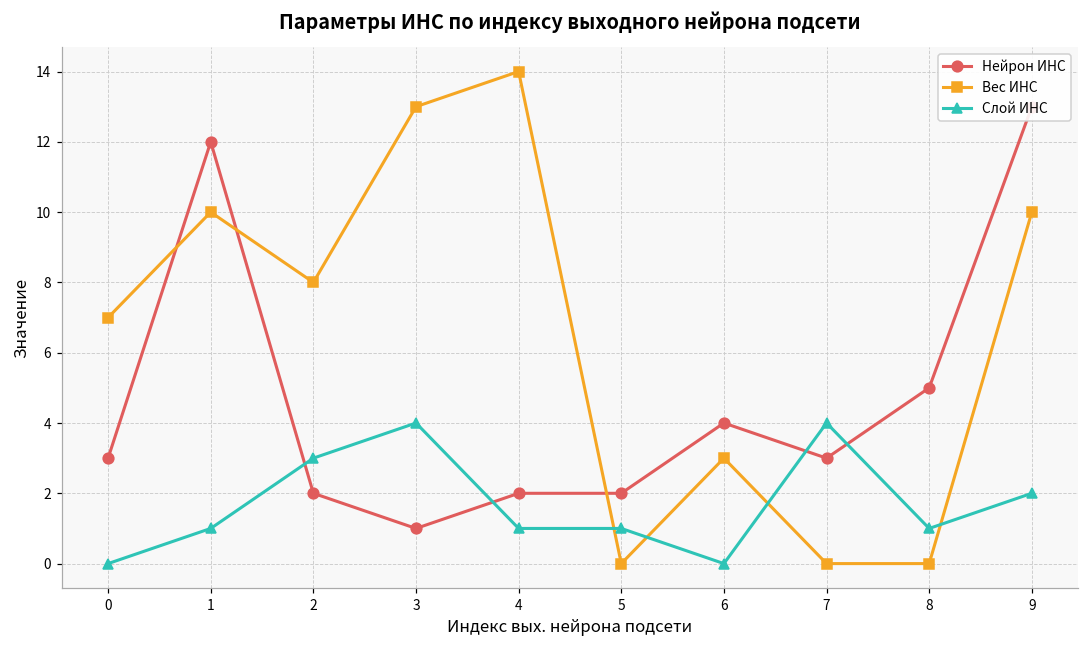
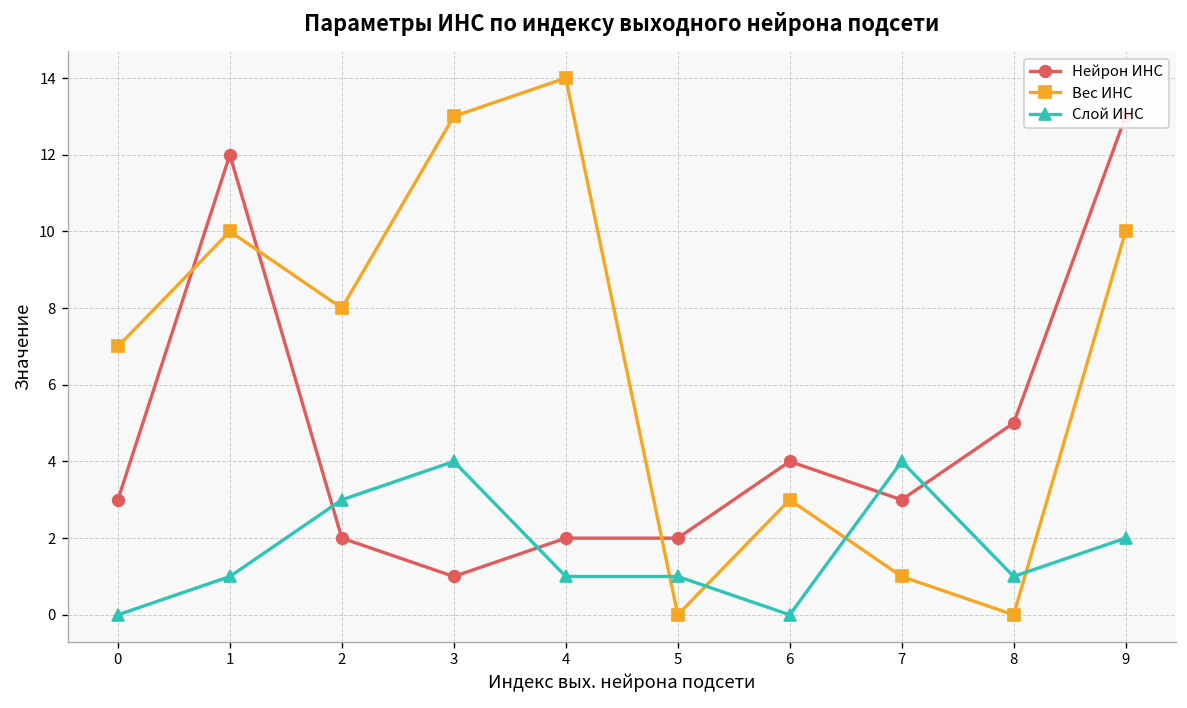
Вес ИНС, 7: 0 -> 1
